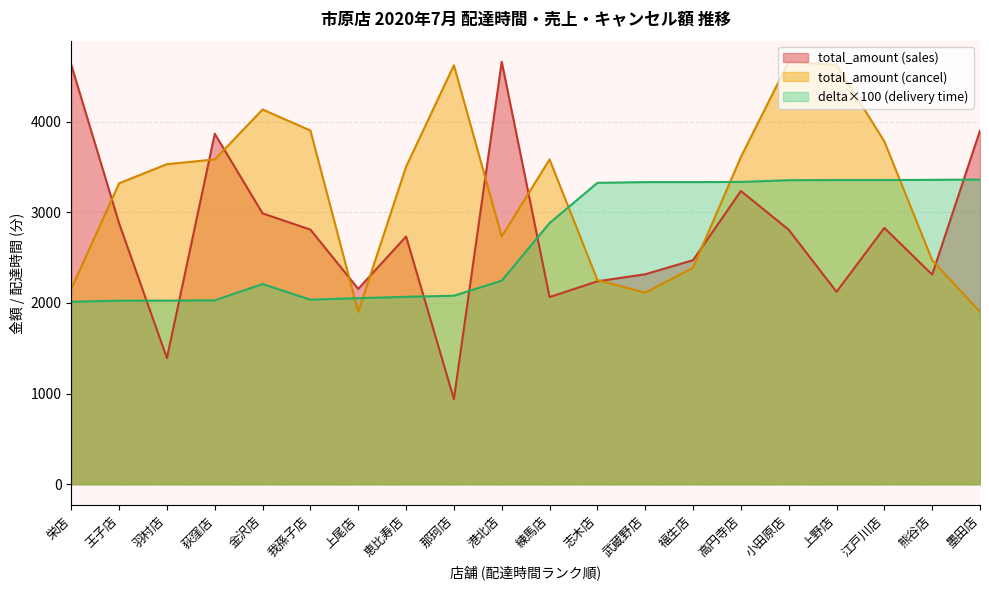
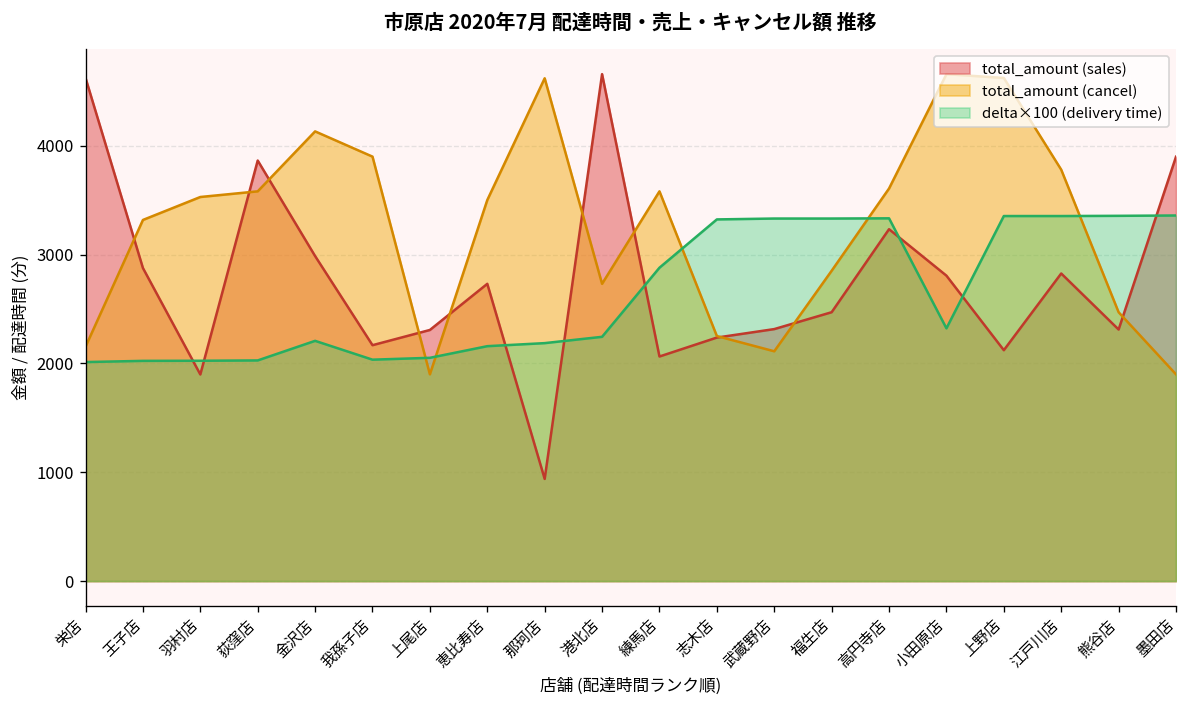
total_amount (sales), 羽村店: 1400 -> 1900
total_amount (sales), 我孫子店: 2800 -> 2200
total_amount (sales), 上尾店: 2200 -> 2300
delta×100 (delivery time), 恵比寿店: 2100 -> 2200
delta×100 (delivery time), 那珂店: 2100 -> 2200
total_amount (cancel), 福生店: 2400 -> 2900
delta×100 (delivery time), 小田原店: 3400 -> 2300
